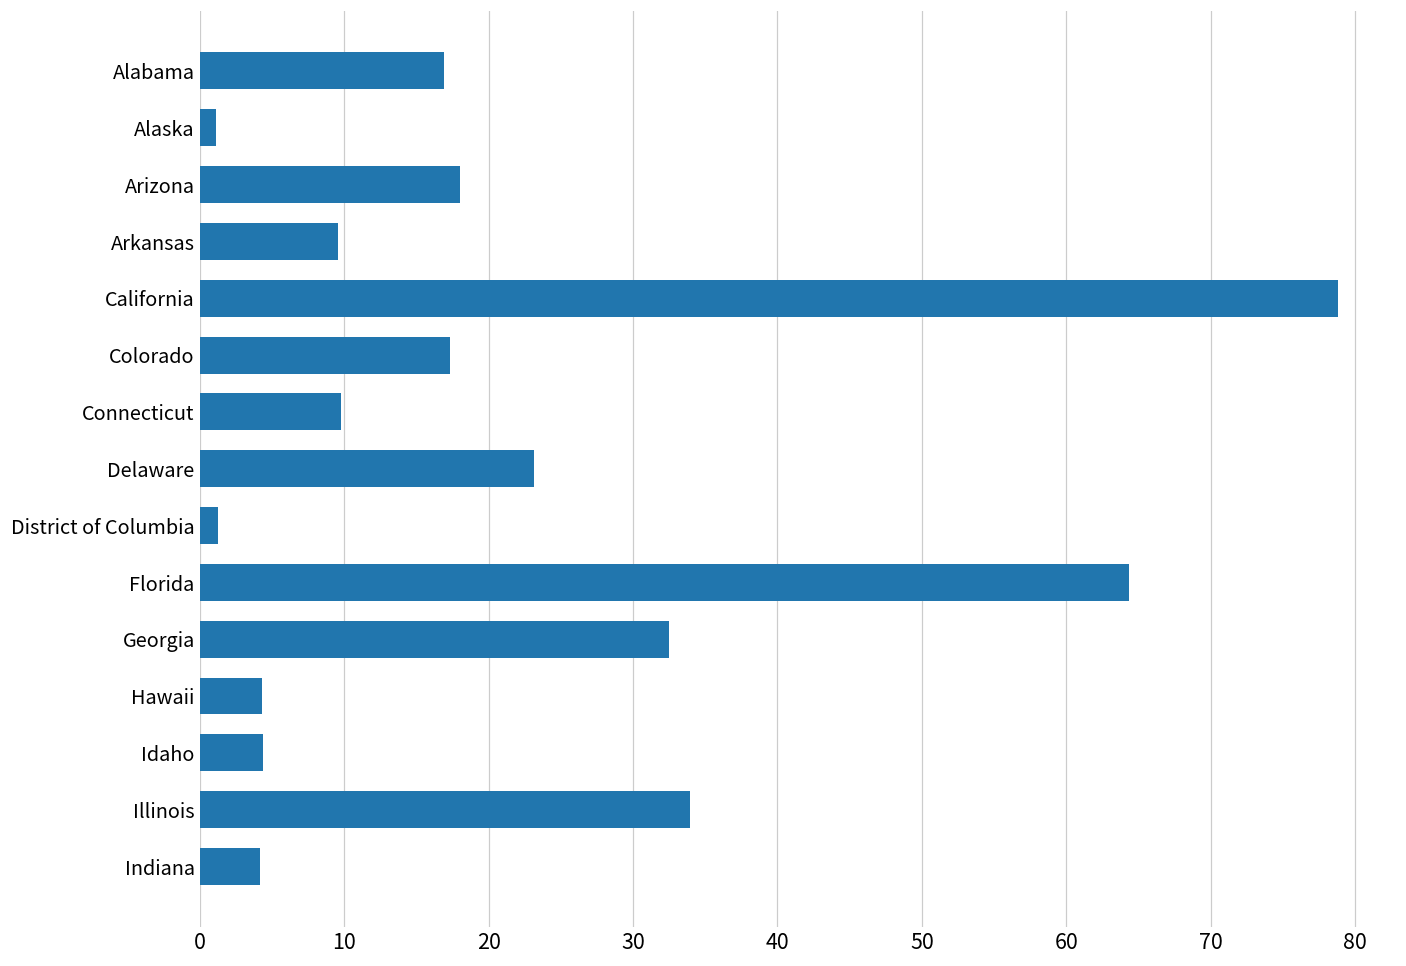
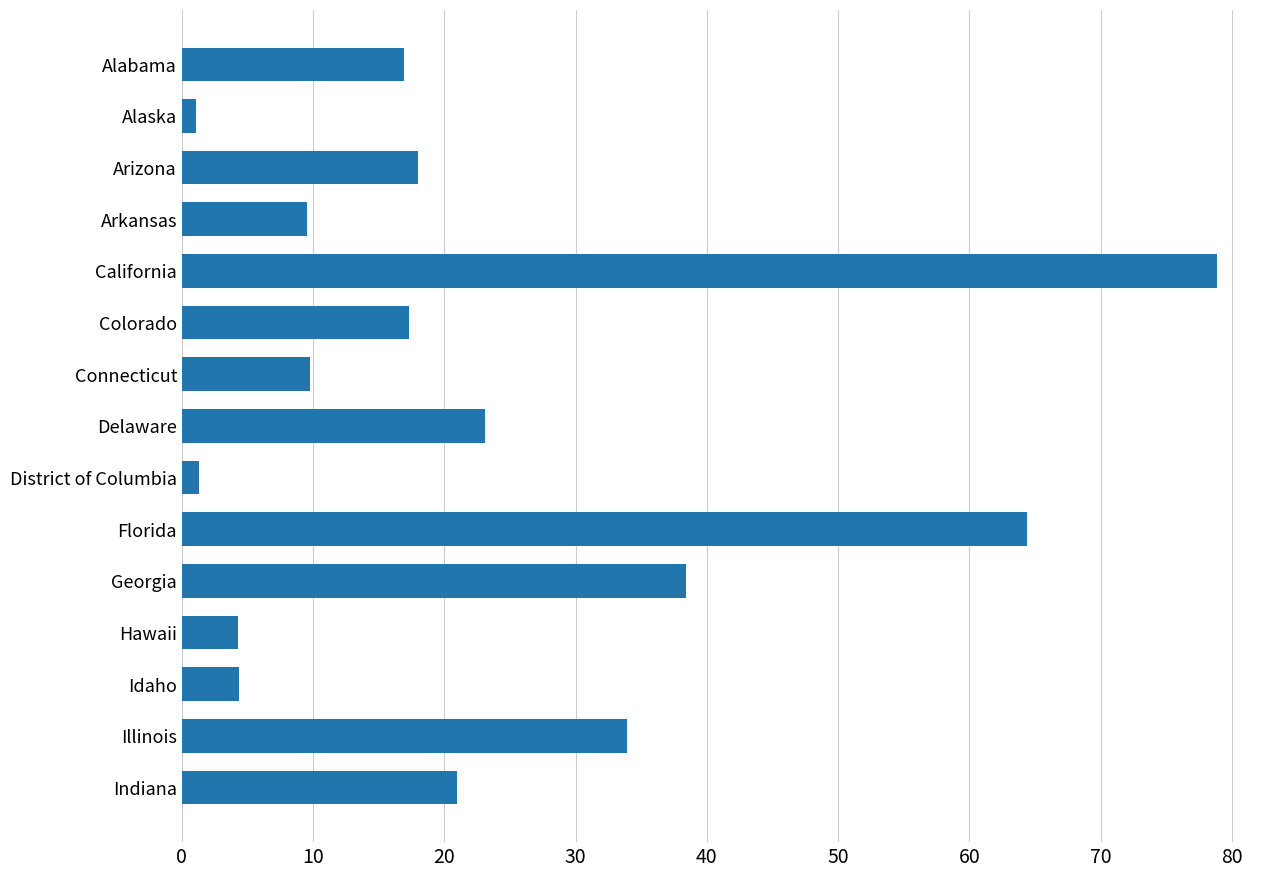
Georgia: 32.5 -> 38.4
Indiana: 4.1 -> 20.9
